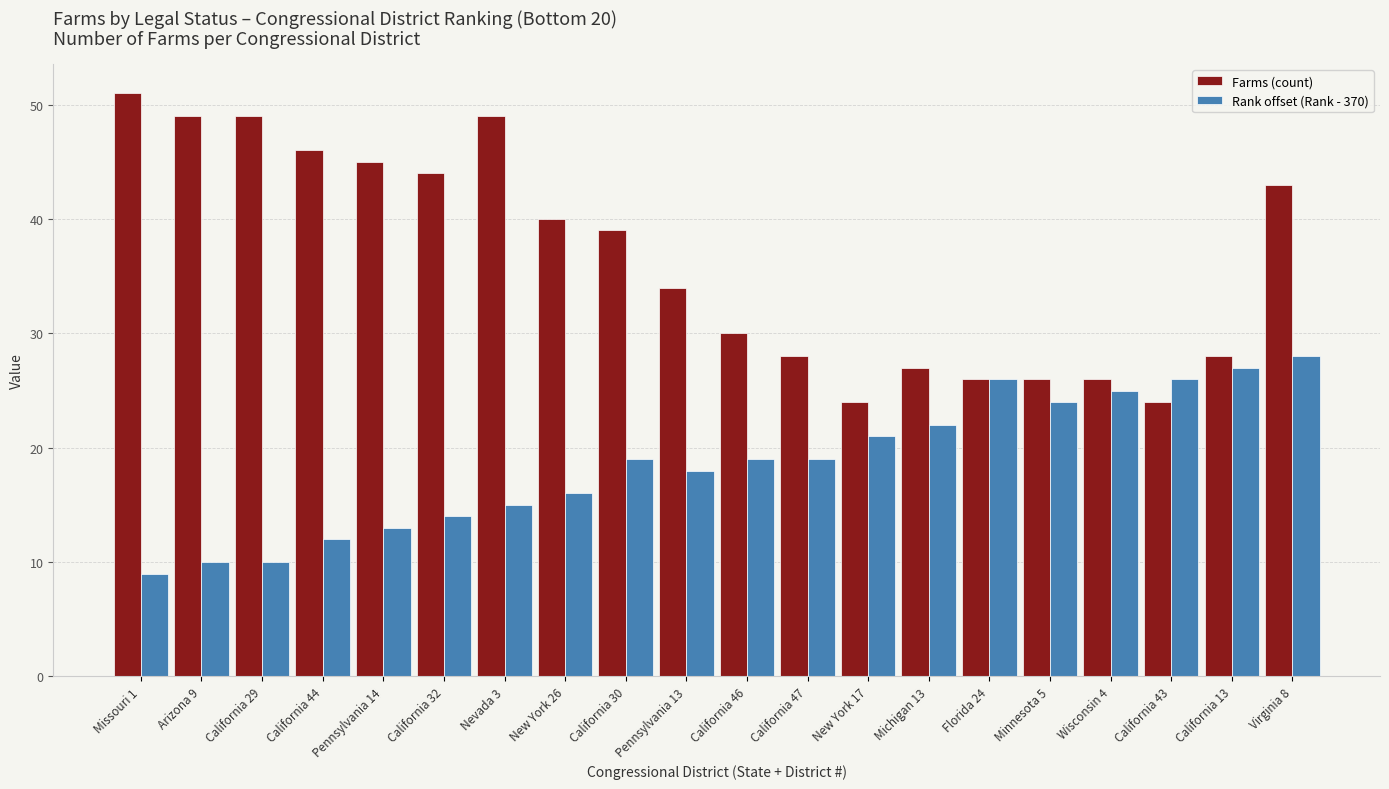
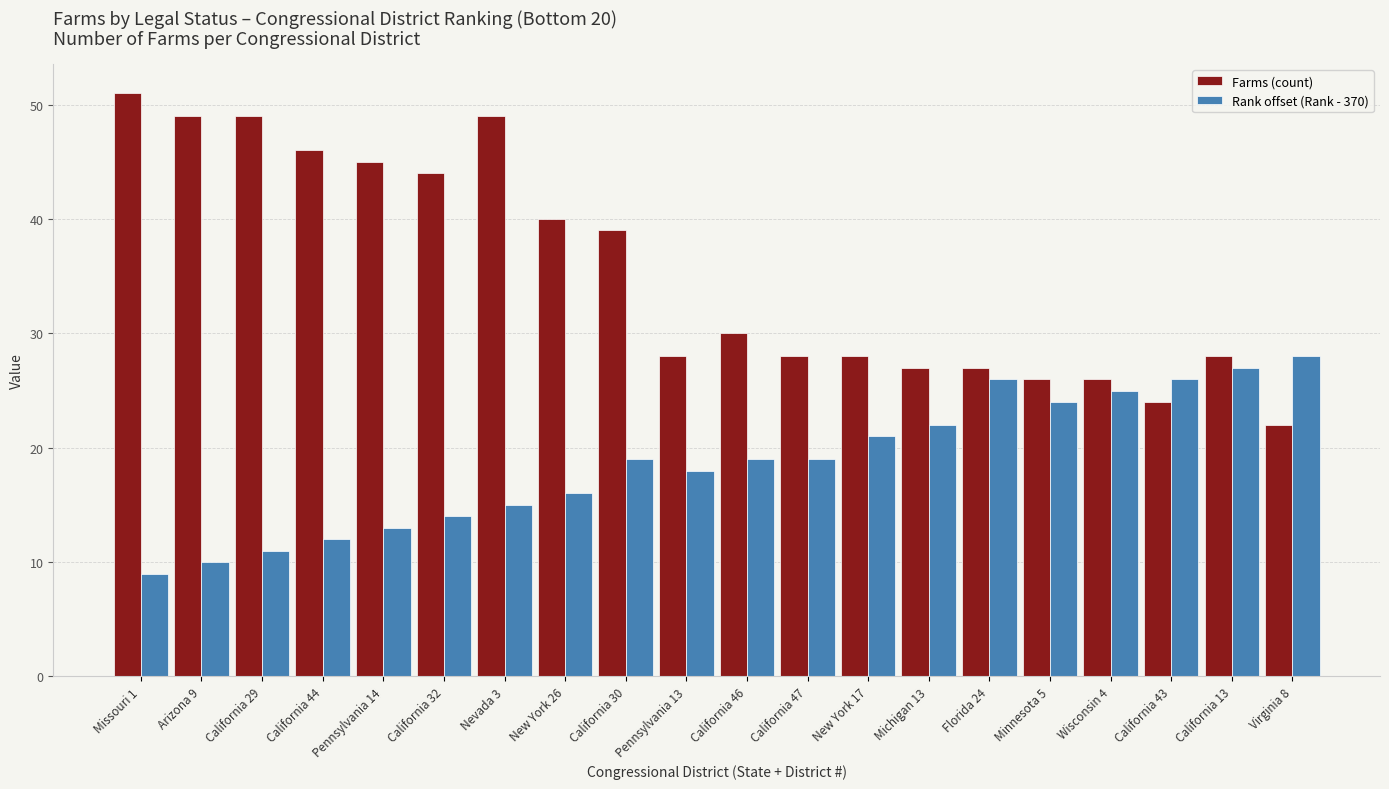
Rank offset (Rank - 370), California 29: 10.0 -> 11.0
Farms (count), Pennsylvania 13: 34 -> 28
Farms (count), New York 17: 24 -> 28
Farms (count), Florida 24: 26 -> 27
Farms (count), Virginia 8: 43 -> 22
